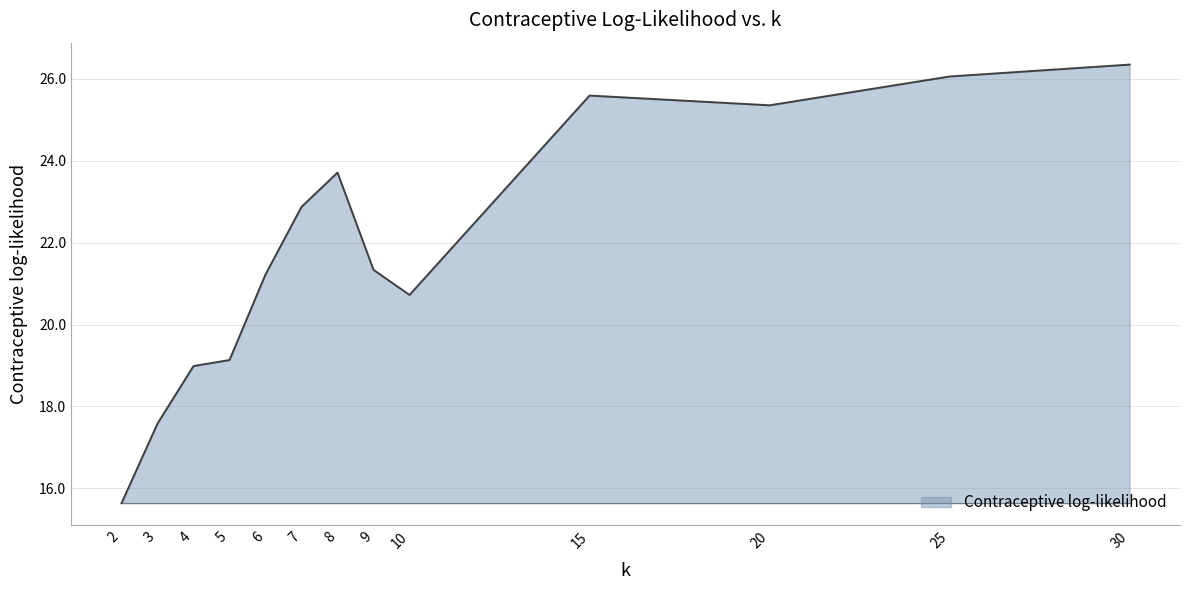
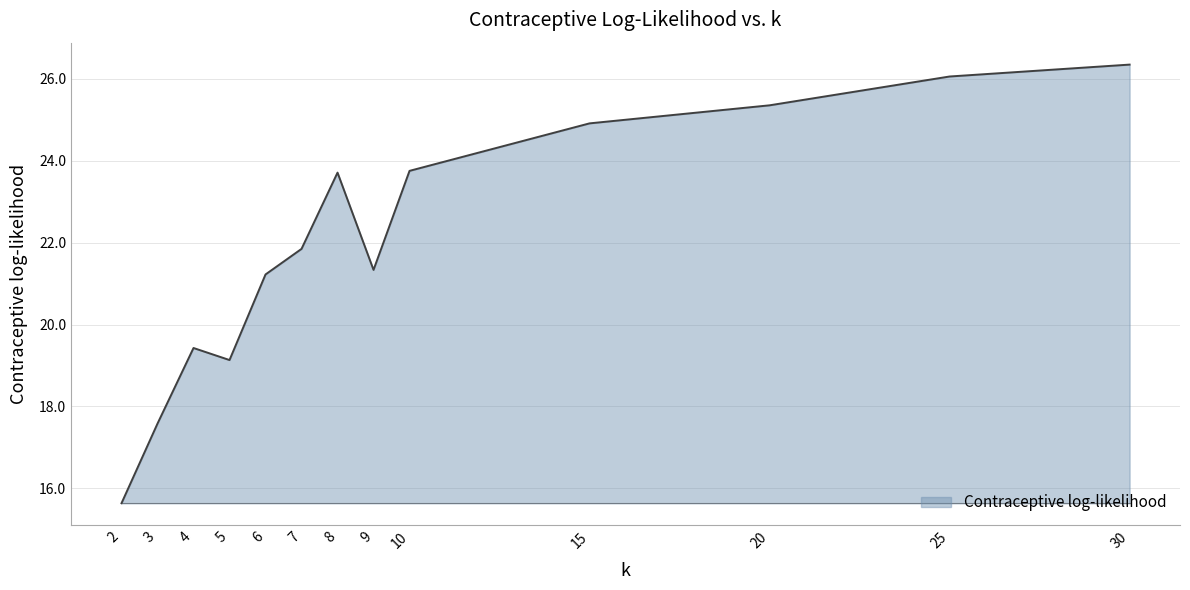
Contraceptive log-likelihood, 4: 19.0 -> 19.4
Contraceptive log-likelihood, 7: 22.9 -> 21.8
Contraceptive log-likelihood, 10: 20.7 -> 23.8
Contraceptive log-likelihood, 15: 25.6 -> 24.9
